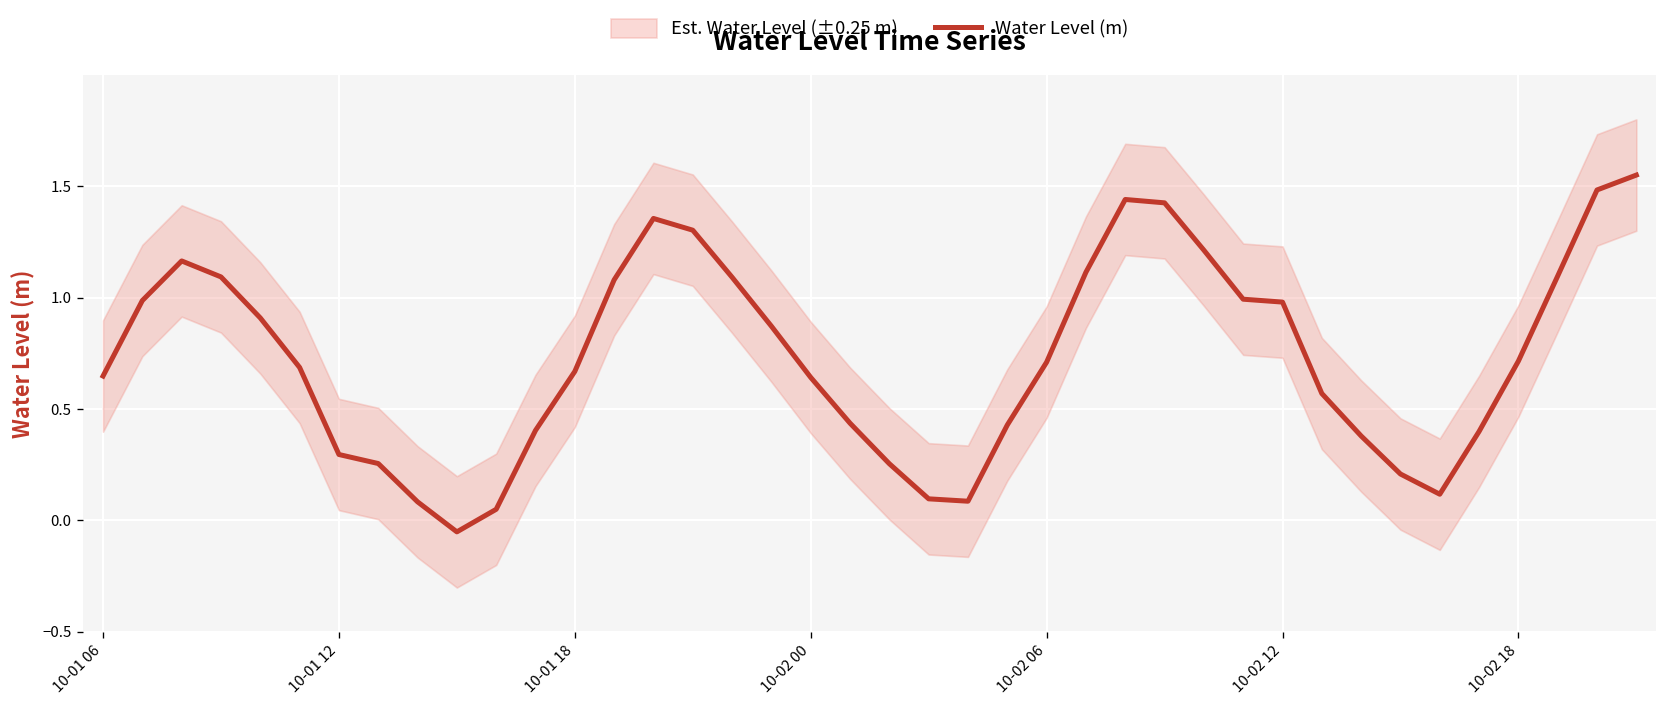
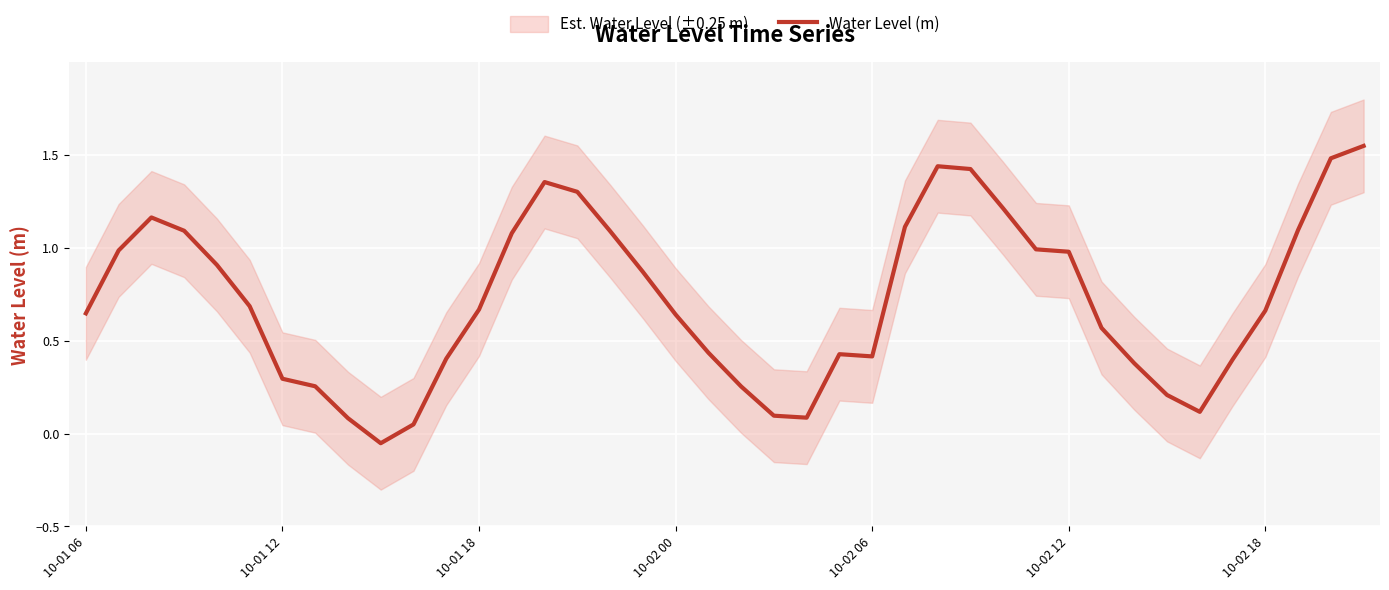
Water Level (m), 10-02 06: 0.71 -> 0.42
Water Level (m), 10-02 18: 0.71 -> 0.66
